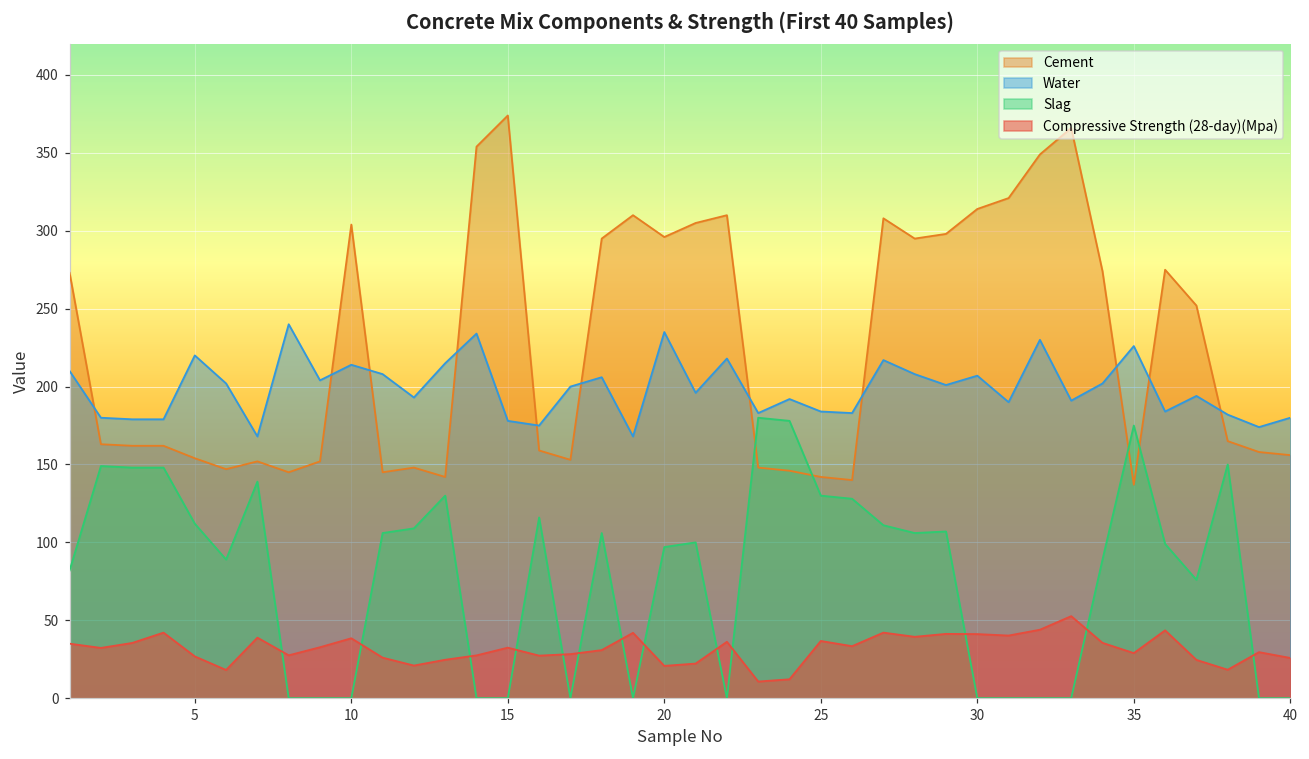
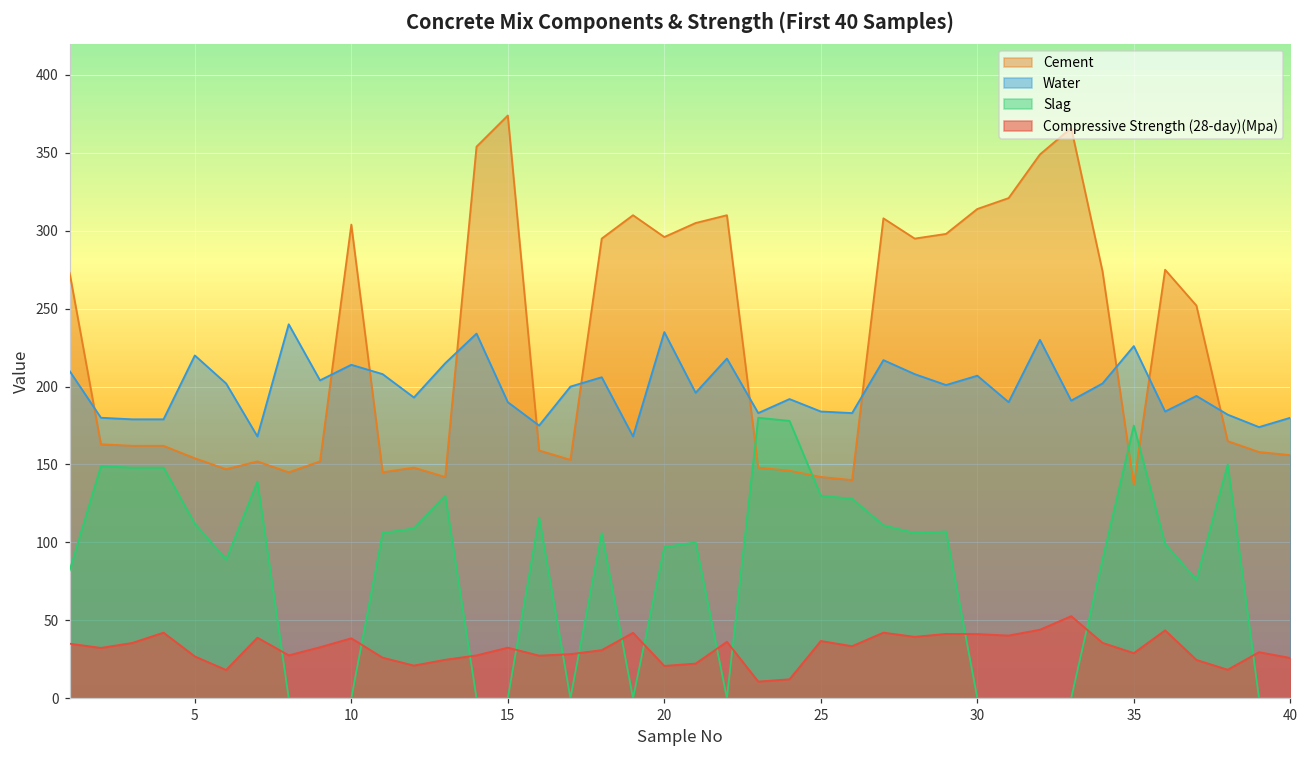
Water, 15: 178 -> 190
